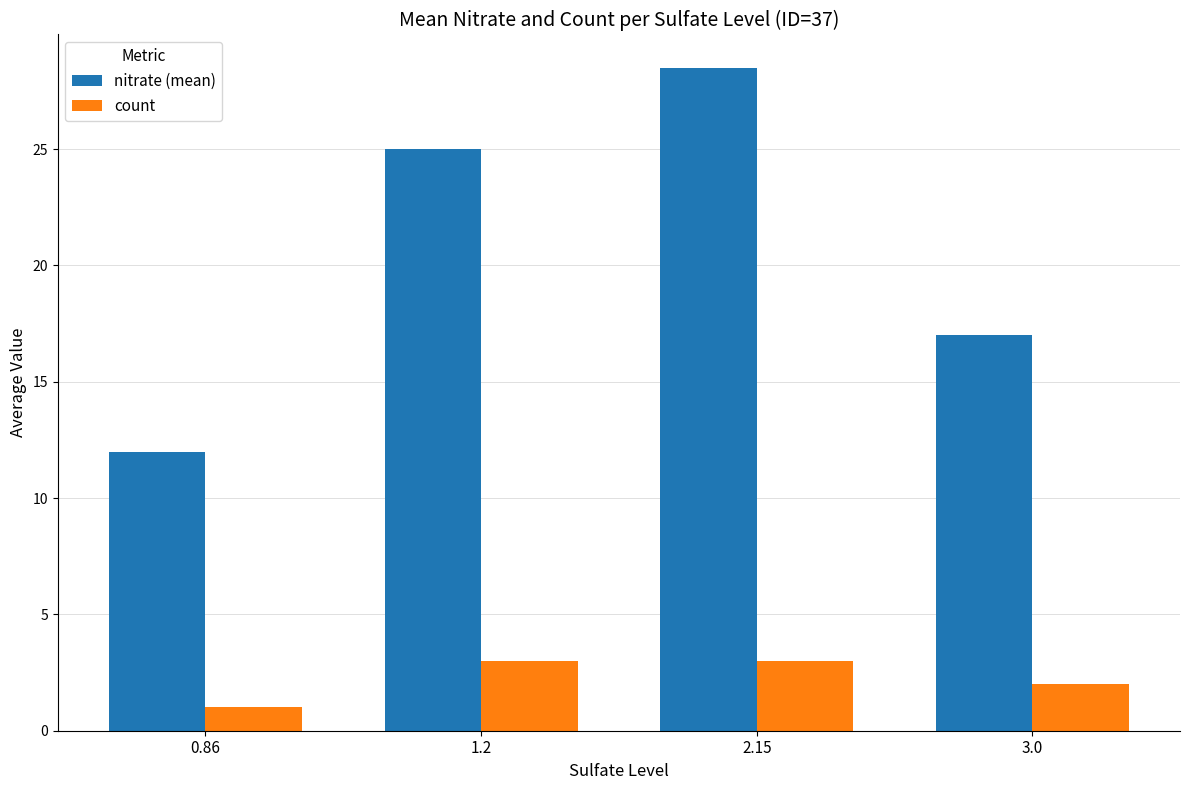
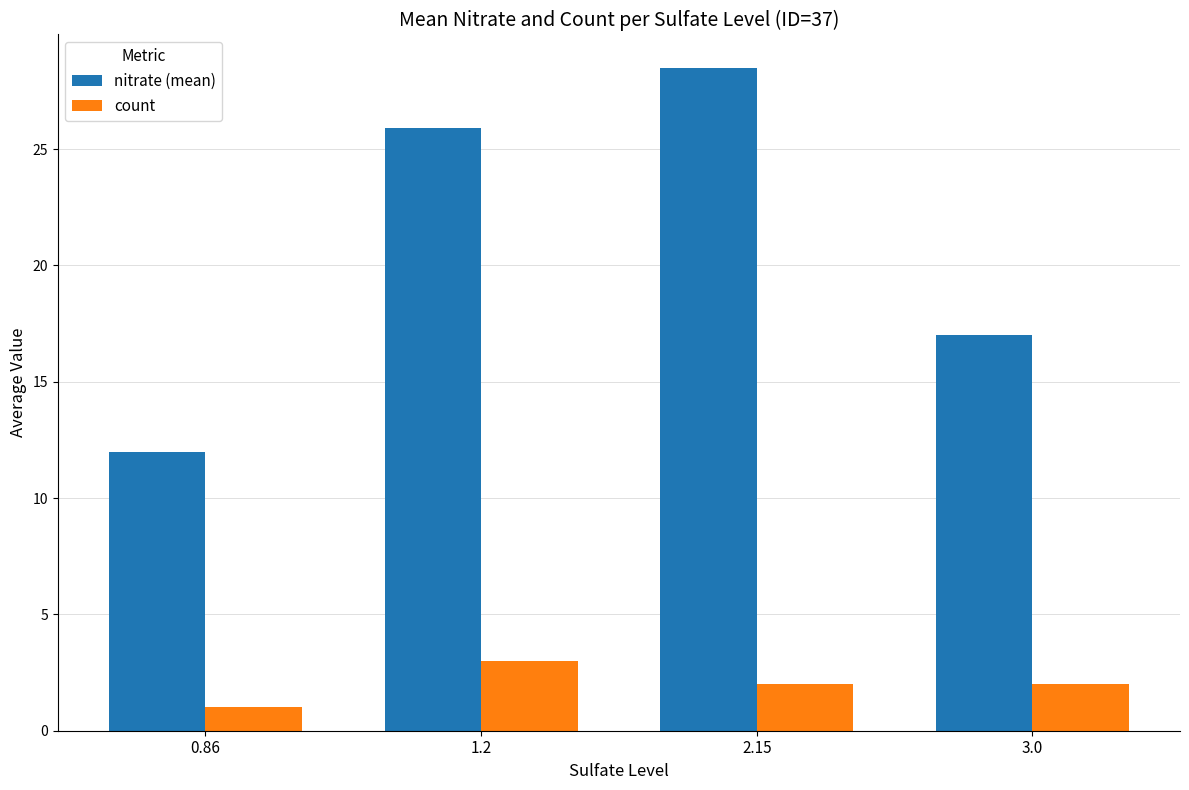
nitrate (mean), 1.2: 25.0 -> 25.9
count, 2.15: 3 -> 2
